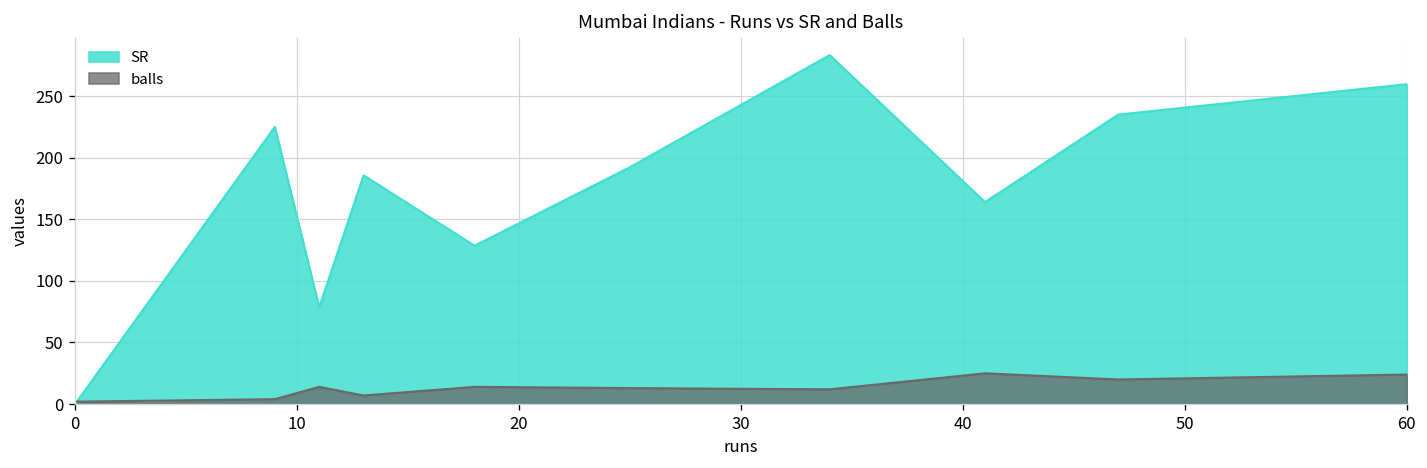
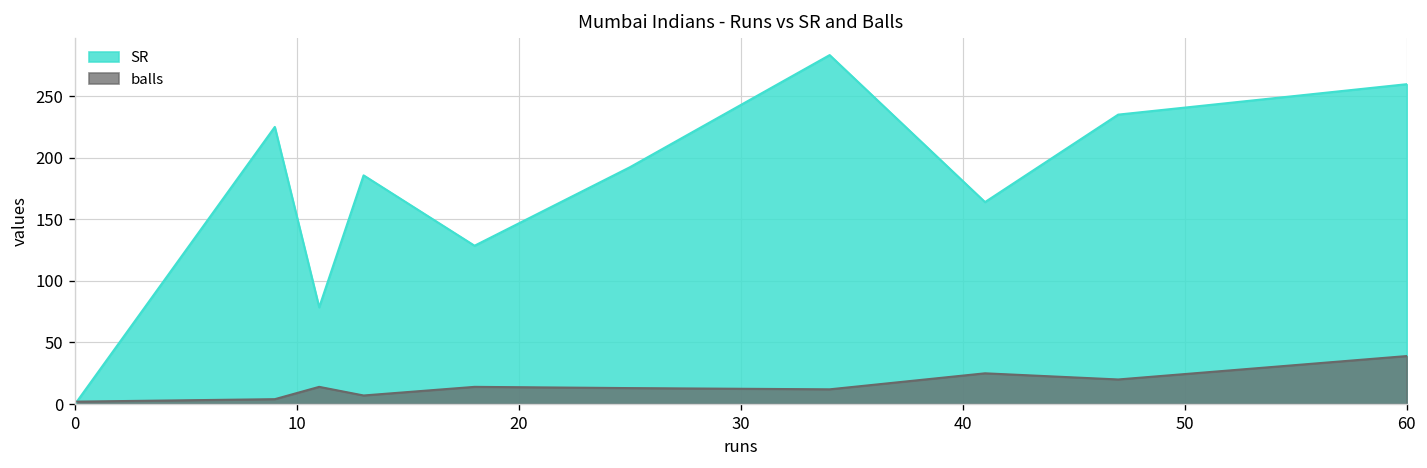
balls, 60: 24 -> 39
